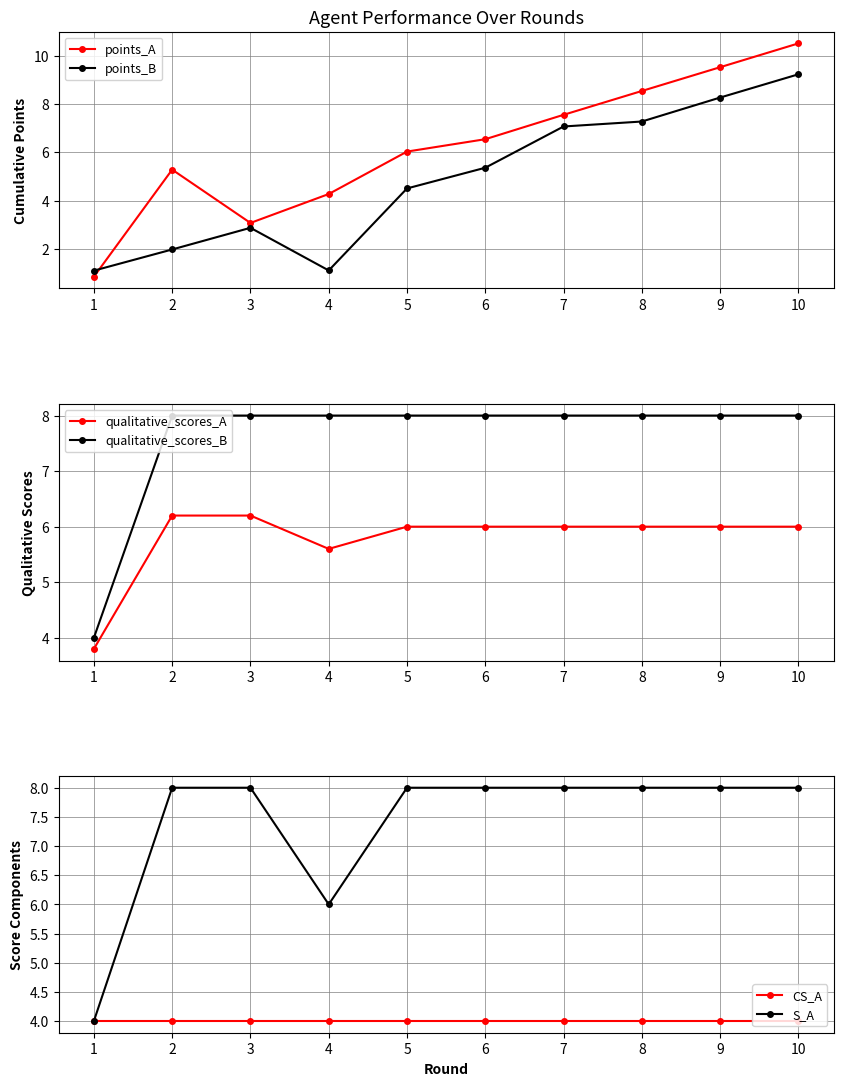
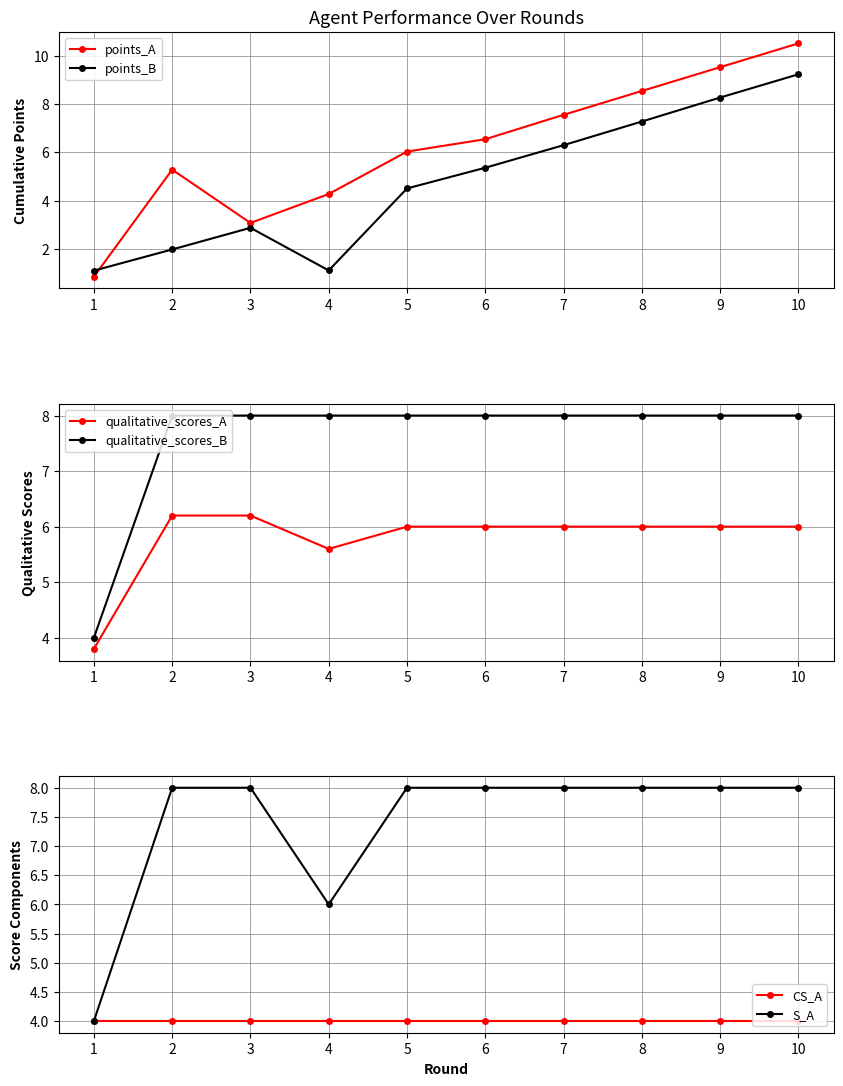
Agent Performance Over Rounds, points_B, 7: 7.1 -> 6.3
